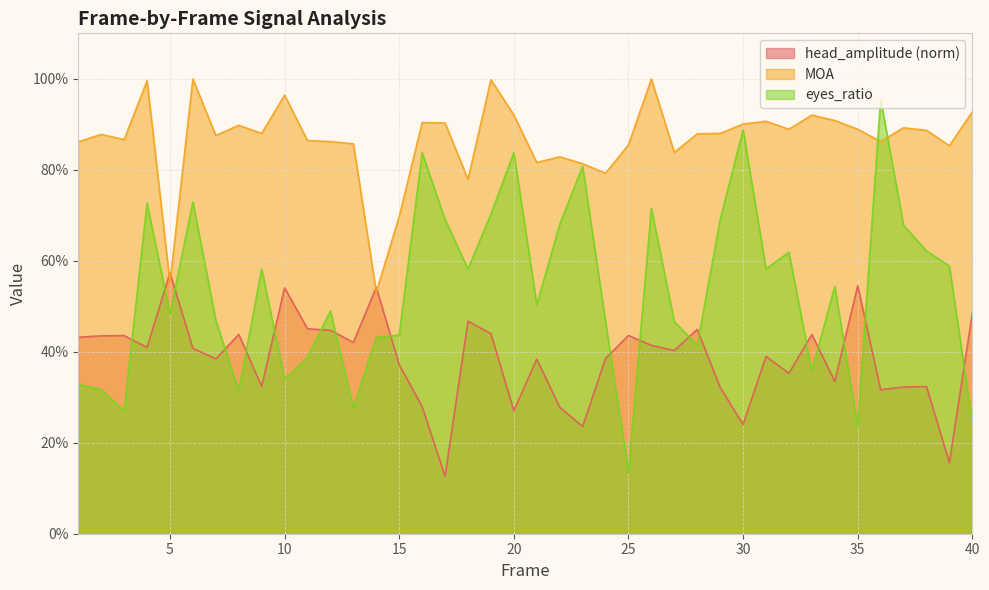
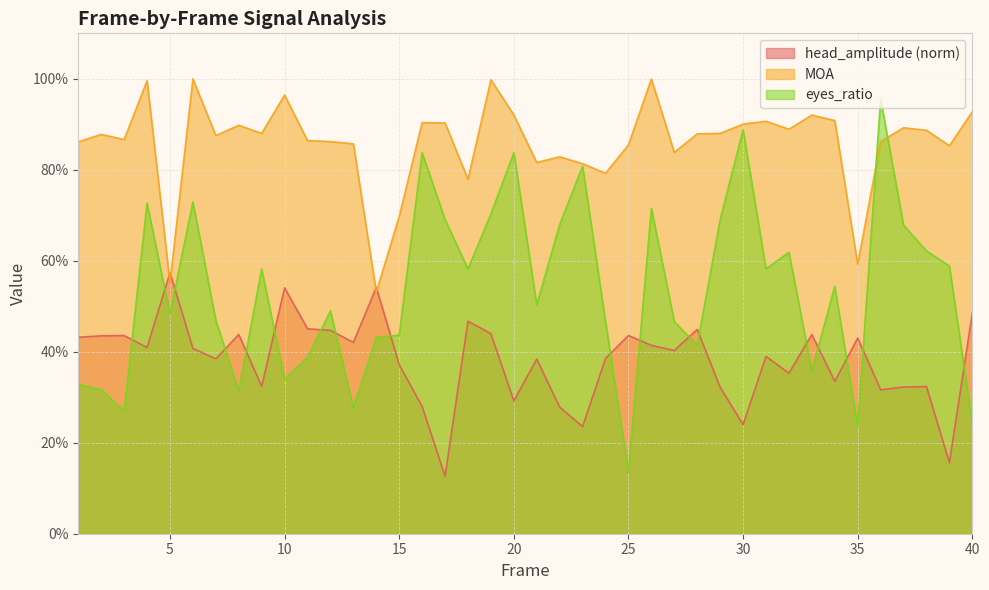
head_amplitude (norm), 20: 27% -> 29%
head_amplitude (norm), 35: 55% -> 43%
MOA, 35: 89% -> 59%
